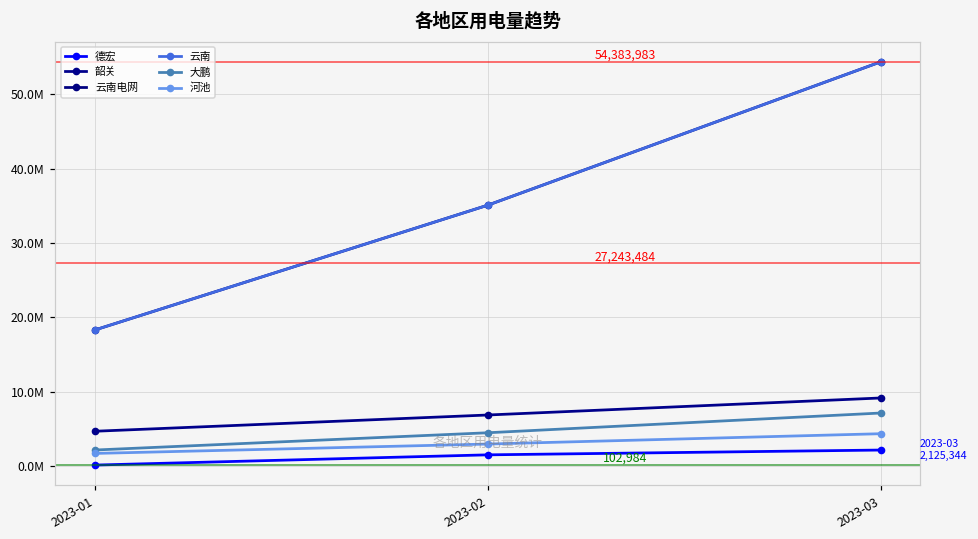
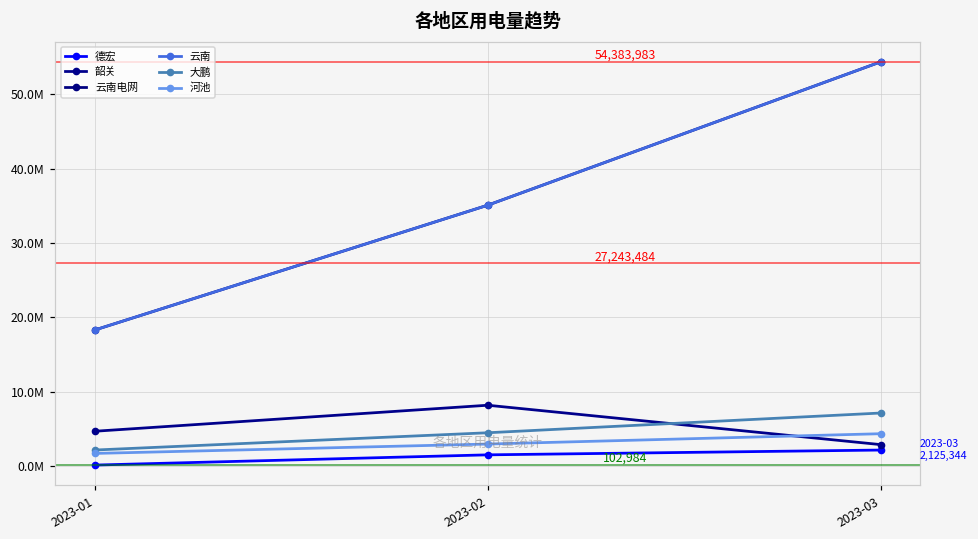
韶关, 2023-02: 7000000 -> 8000000
韶关, 2023-03: 9000000 -> 3000000
